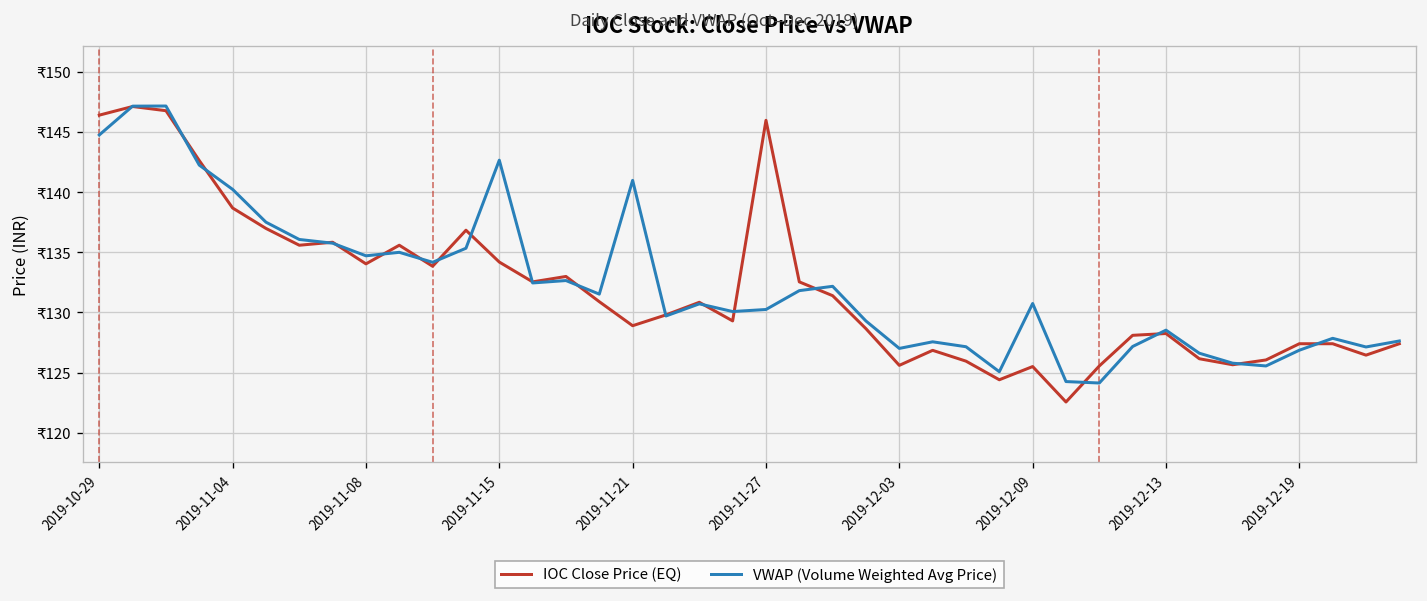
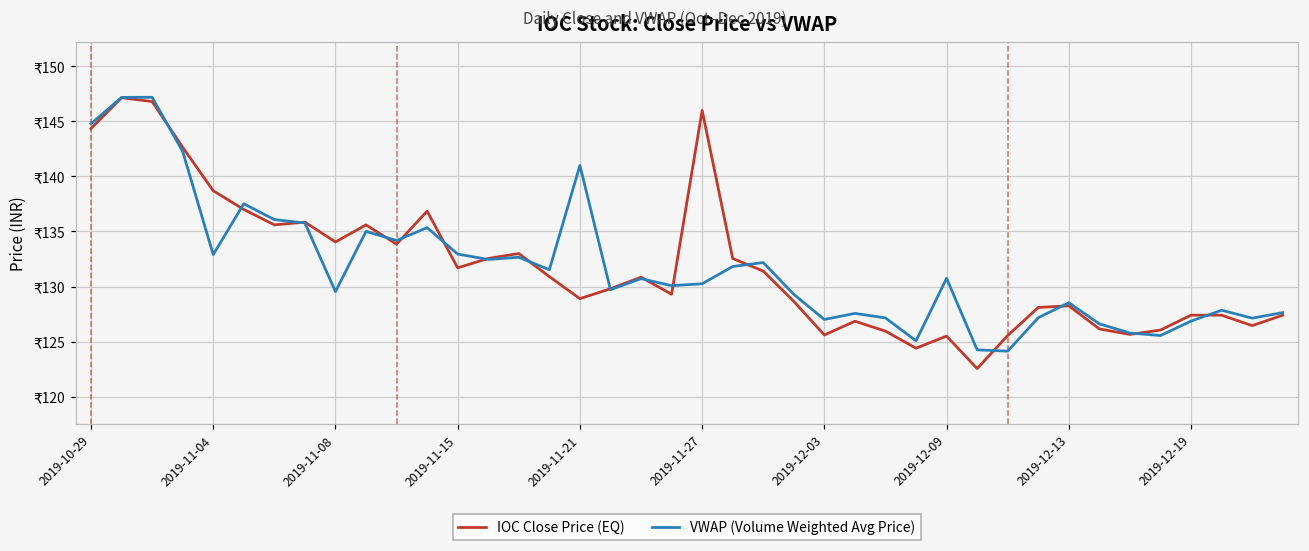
IOC Close Price (EQ), 2019-10-29: ₹146.4 -> ₹144.4
VWAP (Volume Weighted Avg Price), 2019-11-04: ₹140.3 -> ₹132.9
VWAP (Volume Weighted Avg Price), 2019-11-08: ₹134.7 -> ₹129.5
IOC Close Price (EQ), 2019-11-15: ₹134.2 -> ₹131.7
VWAP (Volume Weighted Avg Price), 2019-11-15: ₹142.7 -> ₹133.0
